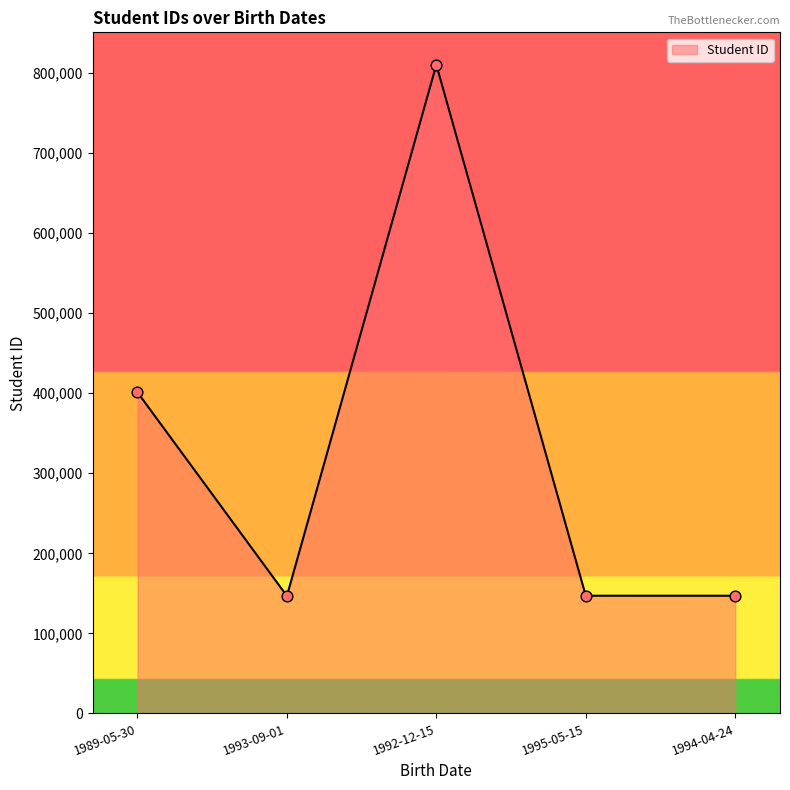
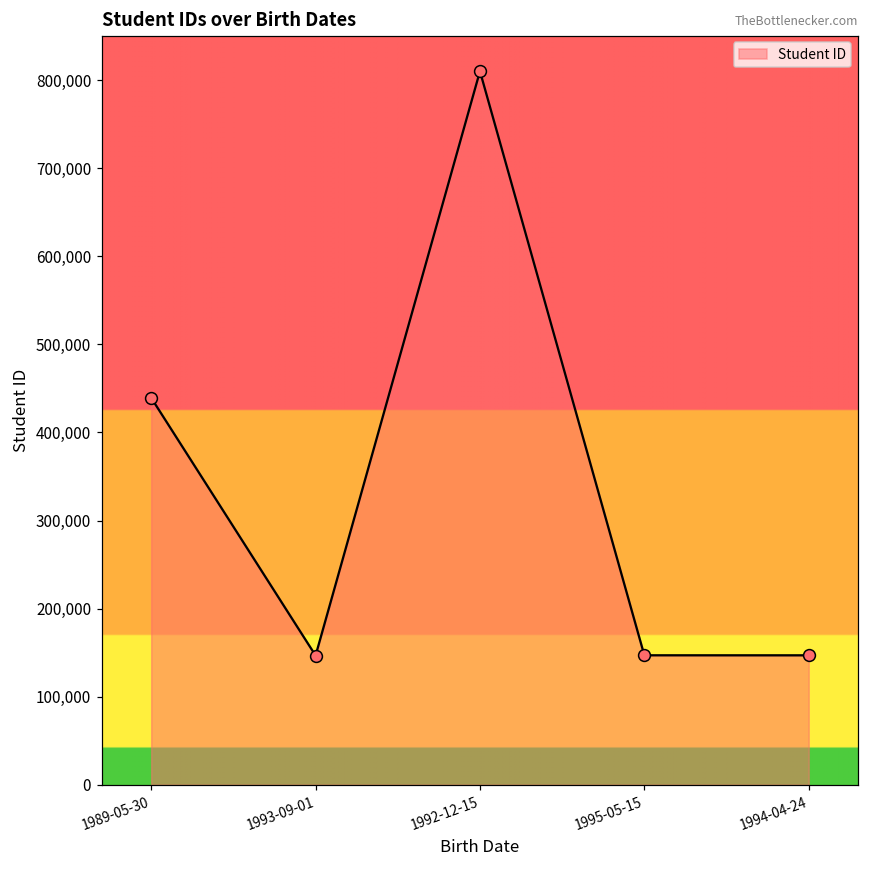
1989-05-30: 400,000 -> 440,000
